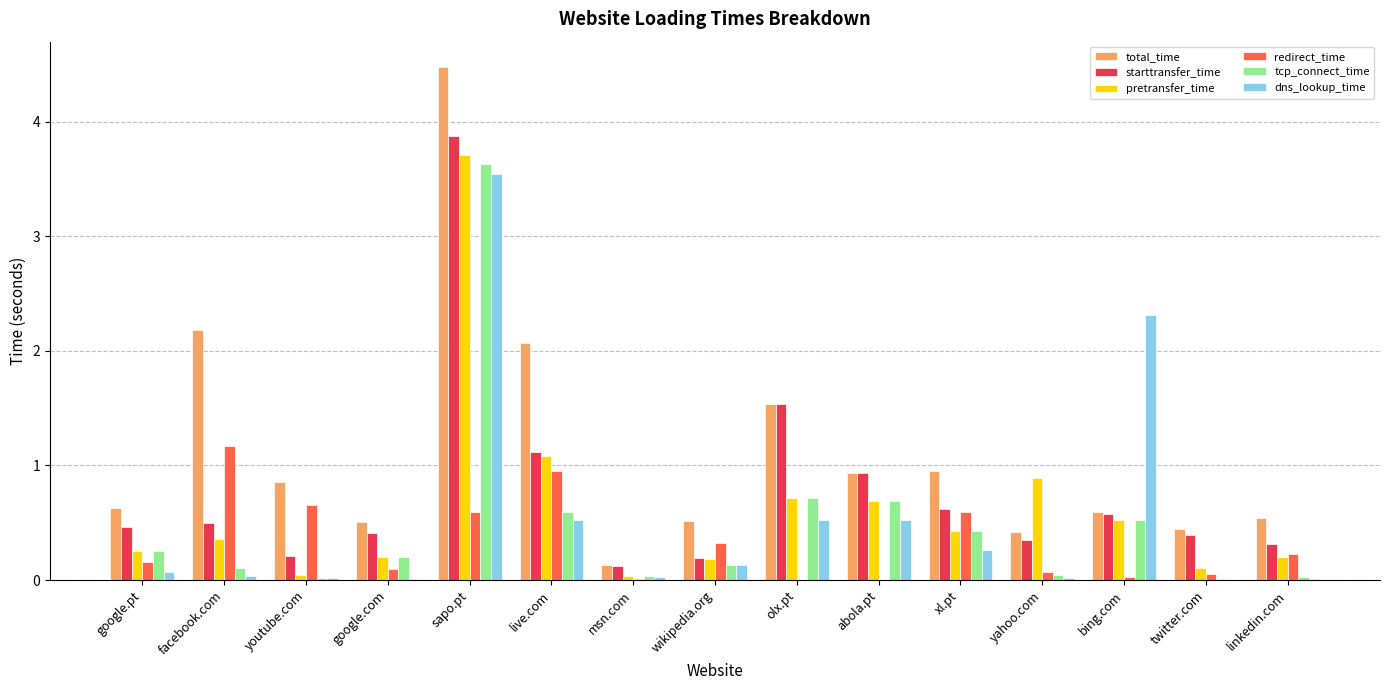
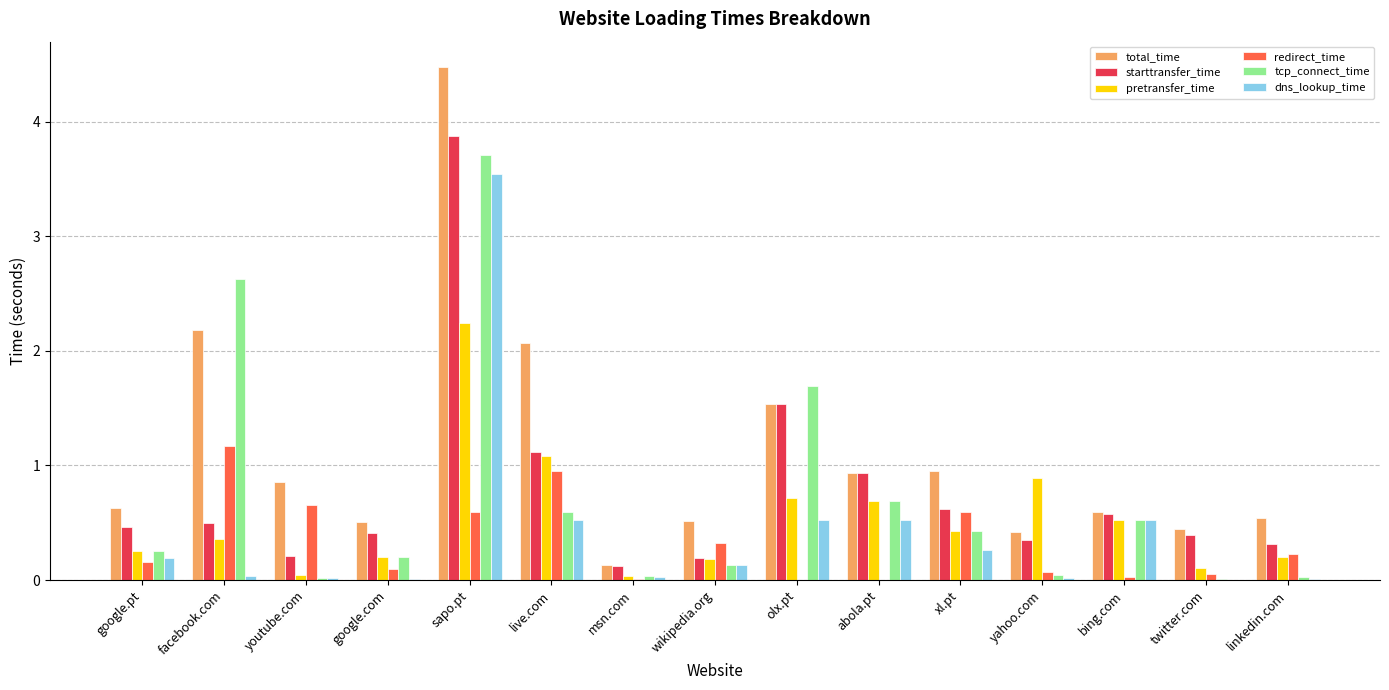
dns_lookup_time, google.pt: 0.07 -> 0.19
tcp_connect_time, facebook.com: 0.10 -> 2.63
pretransfer_time, sapo.pt: 3.71 -> 2.25
tcp_connect_time, sapo.pt: 3.63 -> 3.71
tcp_connect_time, olx.pt: 0.72 -> 1.69
dns_lookup_time, bing.com: 2.31 -> 0.52
